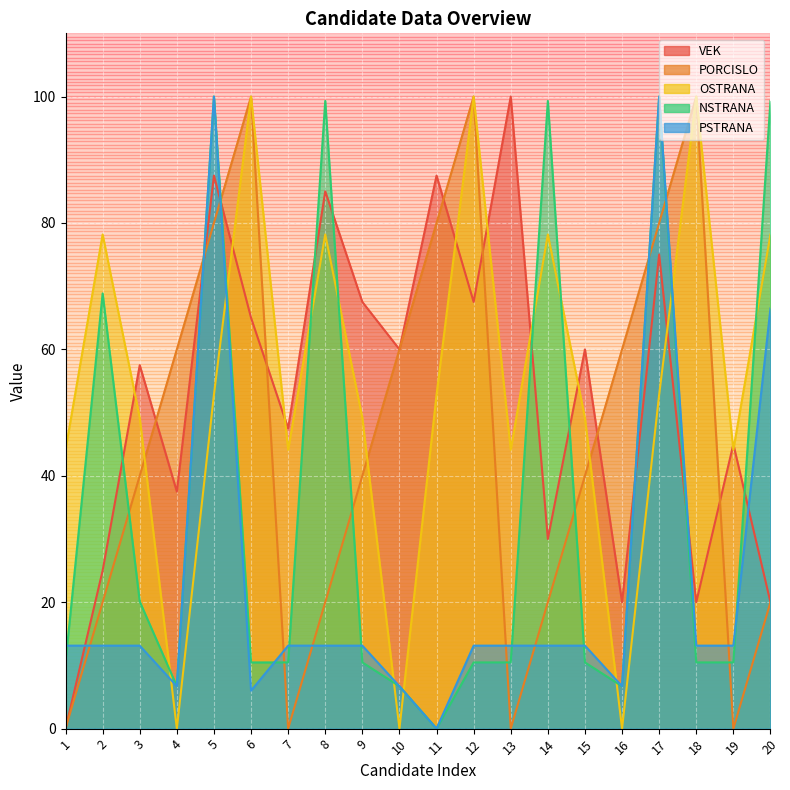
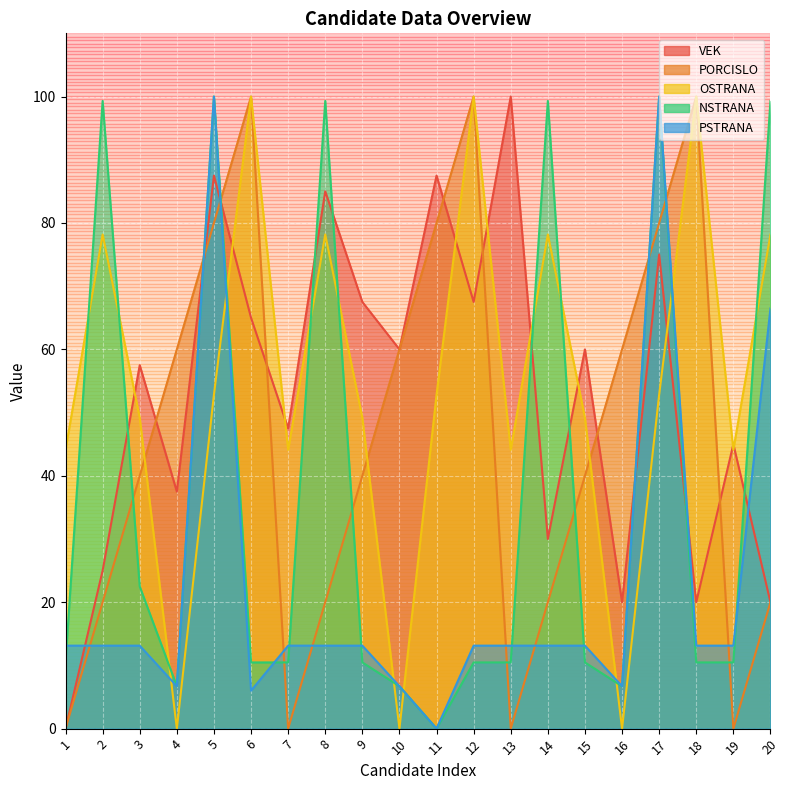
NSTRANA, 2: 69 -> 99
NSTRANA, 3: 20 -> 22
